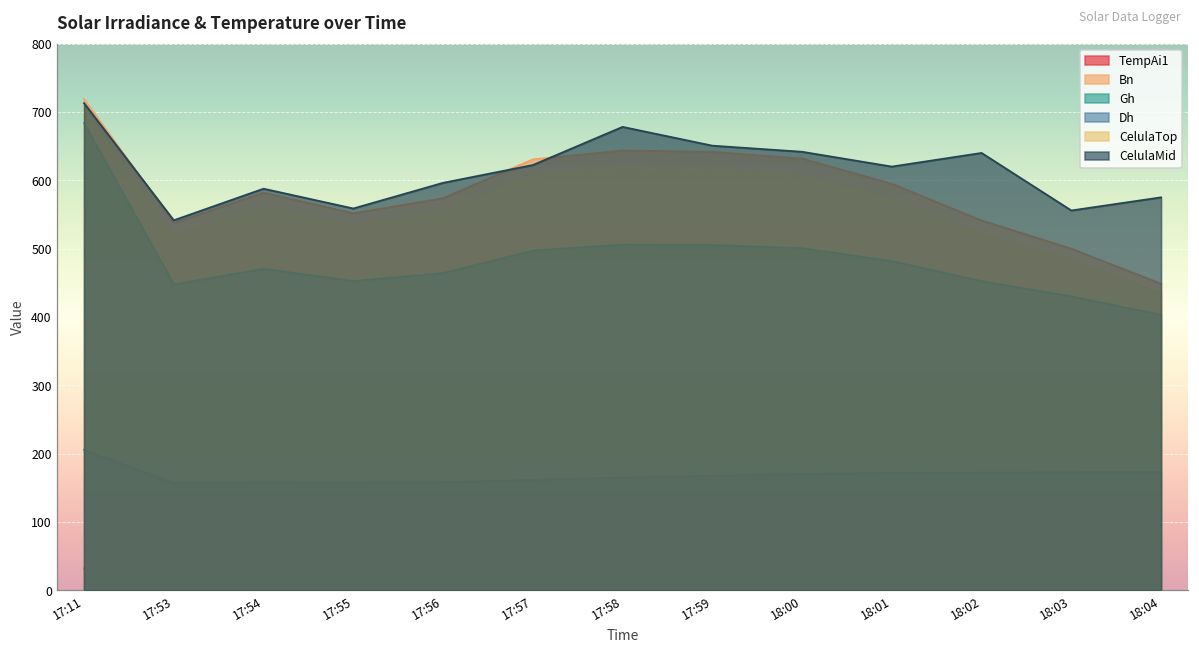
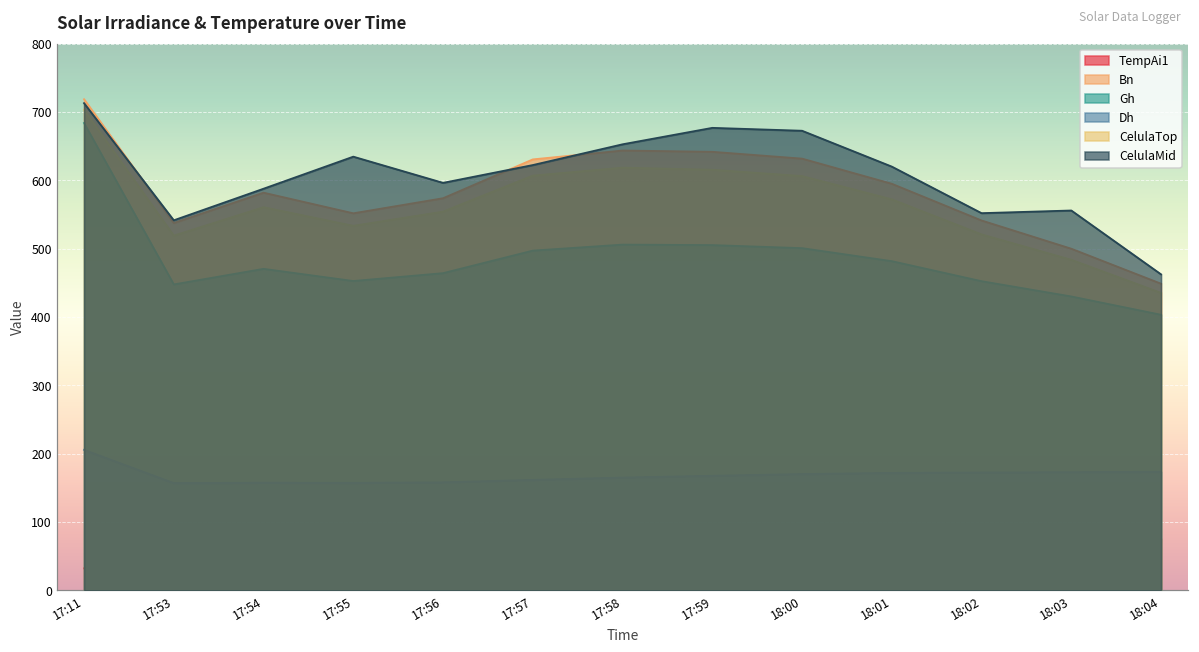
CelulaMid, 17:55: 560 -> 630
CelulaMid, 17:58: 680 -> 650
CelulaMid, 17:59: 650 -> 680
CelulaMid, 18:00: 640 -> 670
CelulaMid, 18:02: 640 -> 550
CelulaMid, 18:04: 580 -> 460
